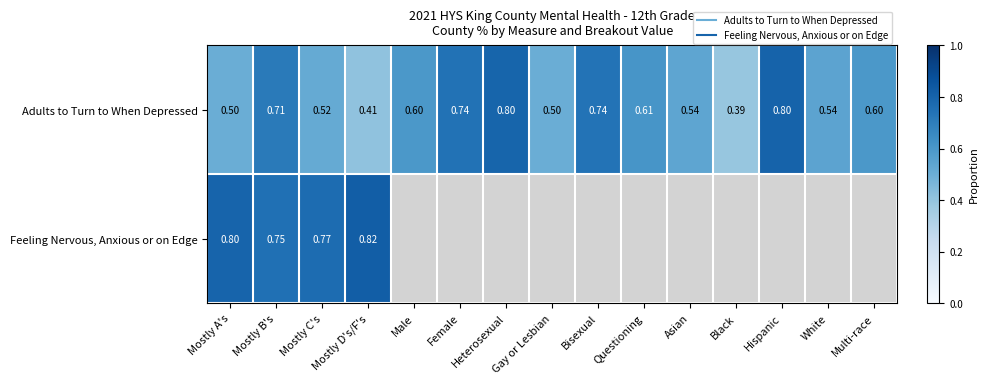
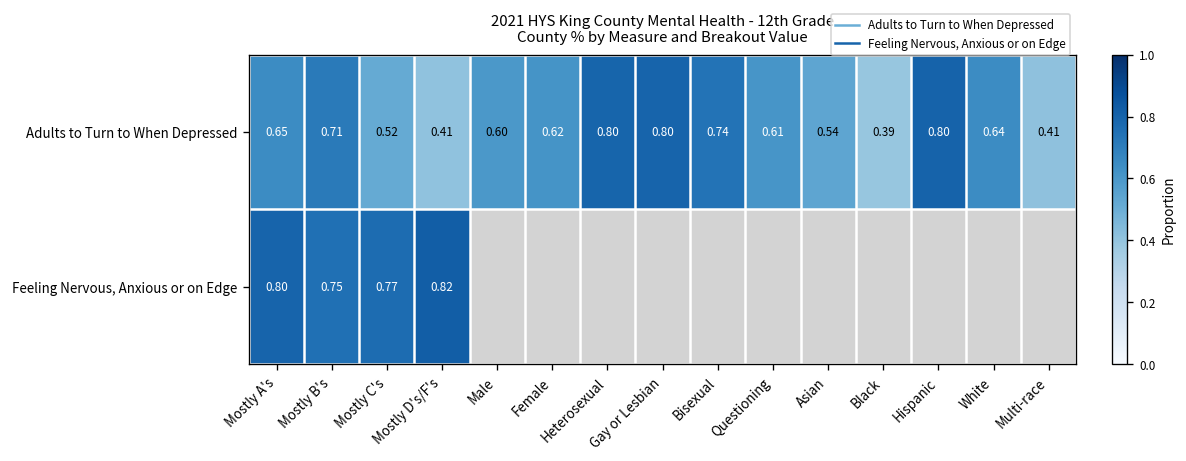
Adults to Turn to When Depressed, Mostly A's: 0.50 -> 0.65
Adults to Turn to When Depressed, Female: 0.74 -> 0.62
Adults to Turn to When Depressed, Gay or Lesbian: 0.50 -> 0.80
Adults to Turn to When Depressed, White: 0.54 -> 0.64
Adults to Turn to When Depressed, Multi-race: 0.60 -> 0.41
